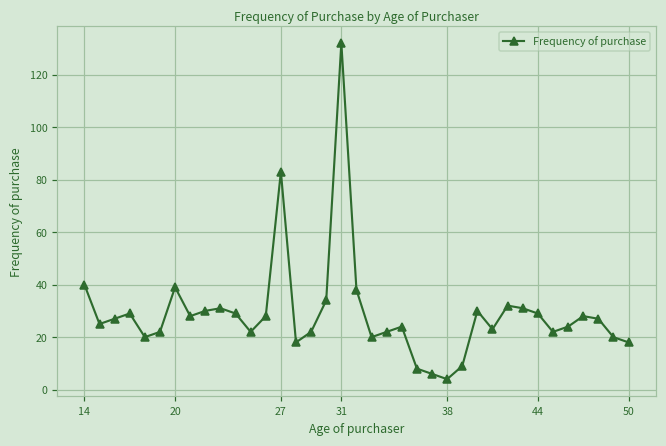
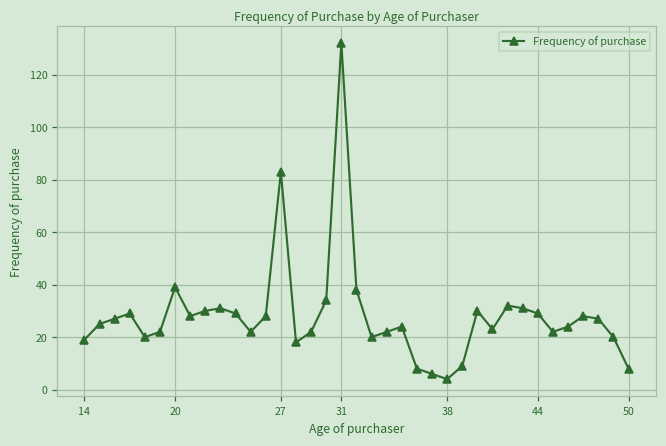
14: 40 -> 19
50: 18 -> 8
